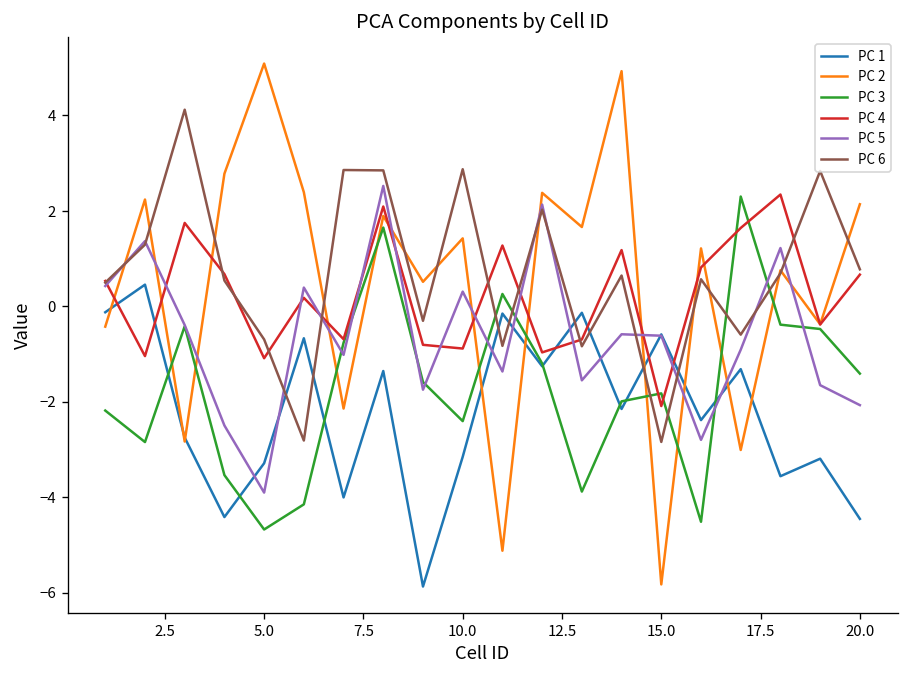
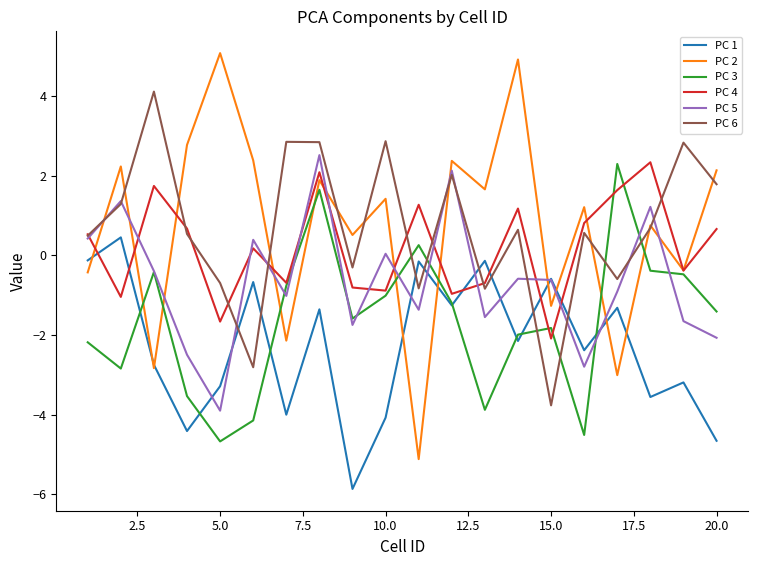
PC 4, 5.0: -1.1 -> -1.7
PC 1, 10.0: -3.2 -> -4.1
PC 3, 10.0: -2.4 -> -1.0
PC 5, 10.0: 0.3 -> 0.0
PC 2, 15.0: -5.8 -> -1.3
PC 6, 15.0: -2.8 -> -3.8
PC 1, 20.0: -4.5 -> -4.7
PC 6, 20.0: 0.8 -> 1.8
